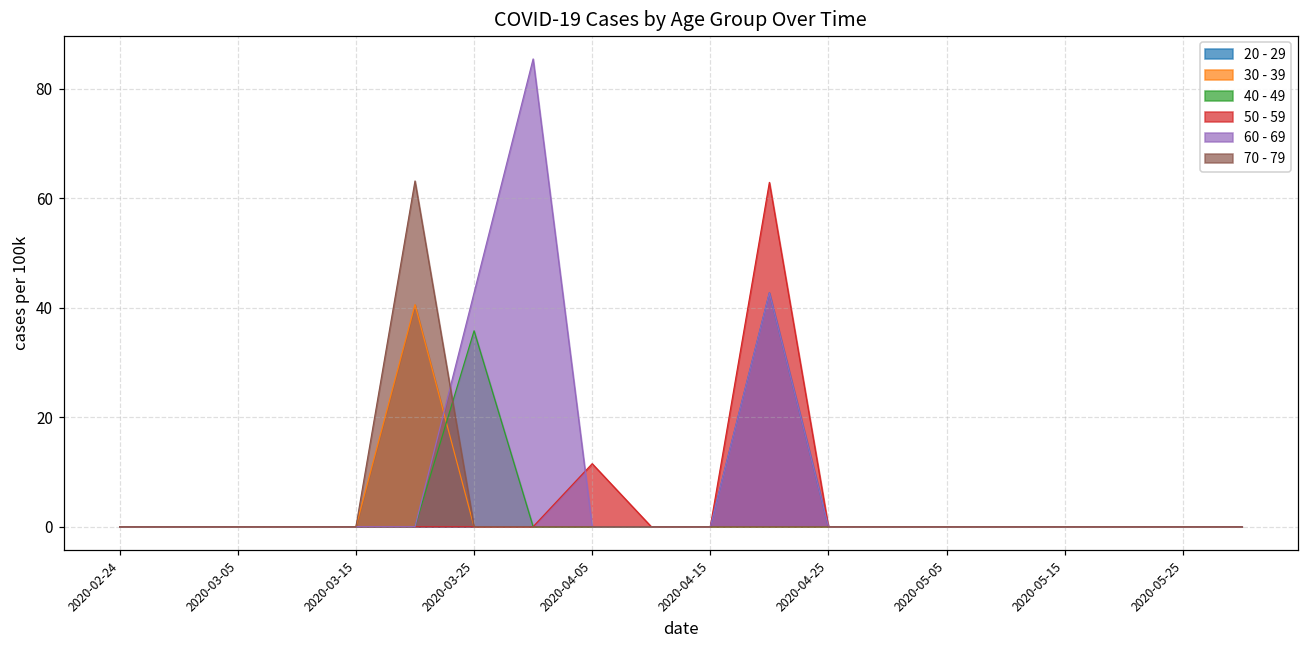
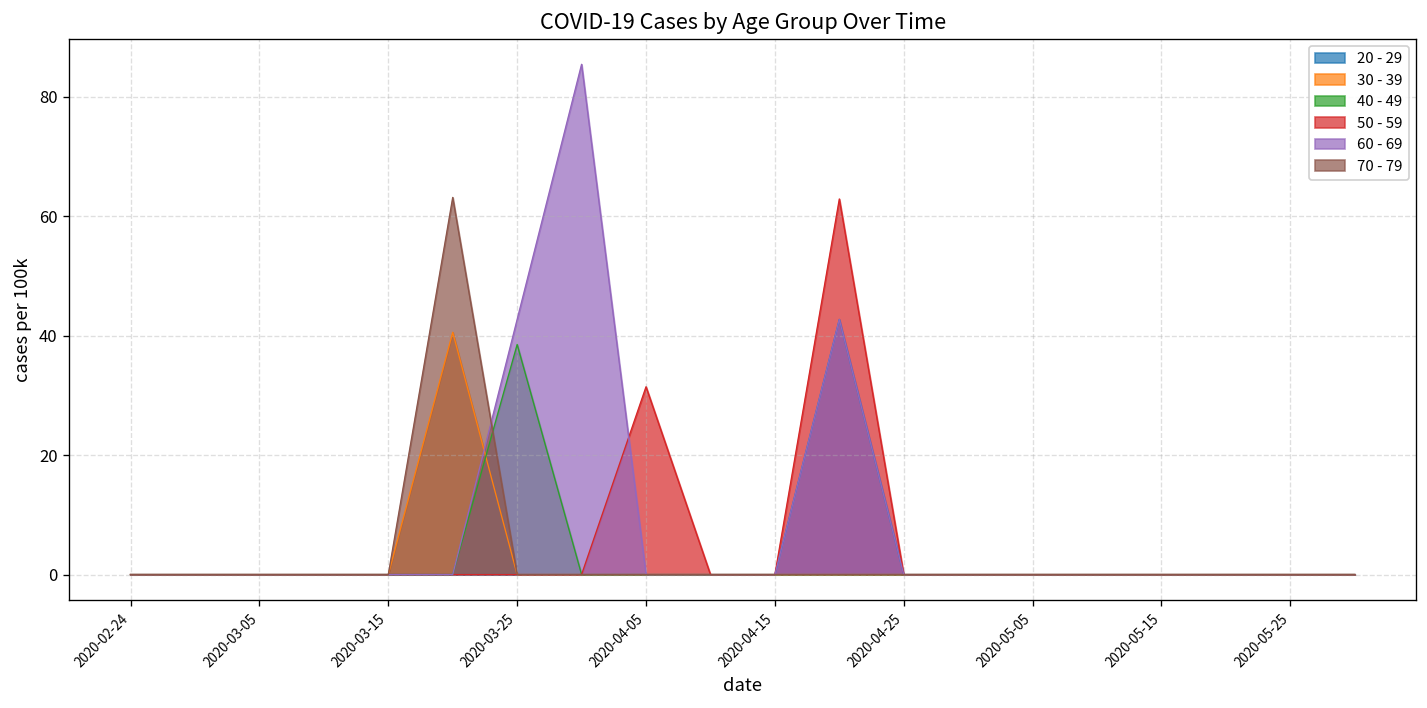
40 - 49, 2020-03-25: 36 -> 39
50 - 59, 2020-04-05: 12 -> 31
